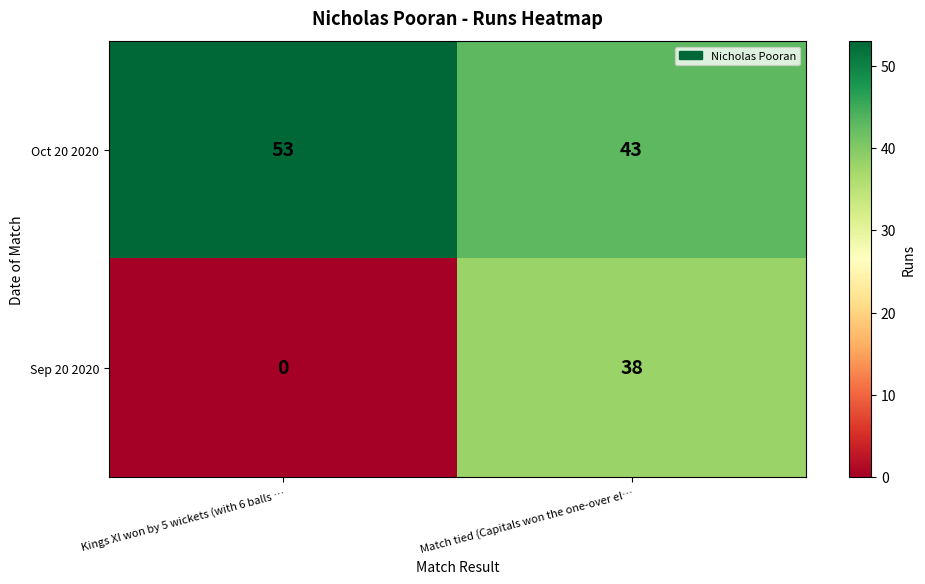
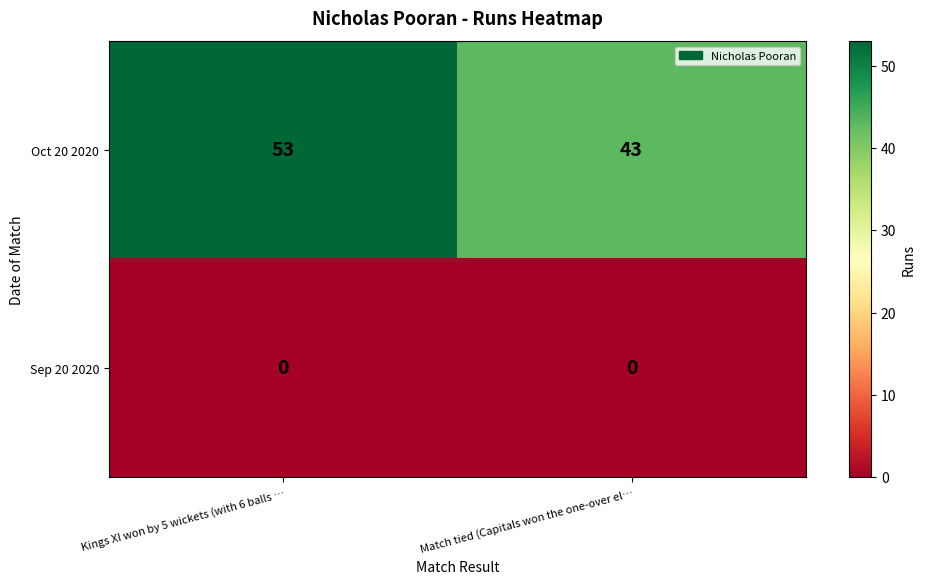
Sep 20 2020, Match tied (Capitals won the one-over el…: 38 -> 0
